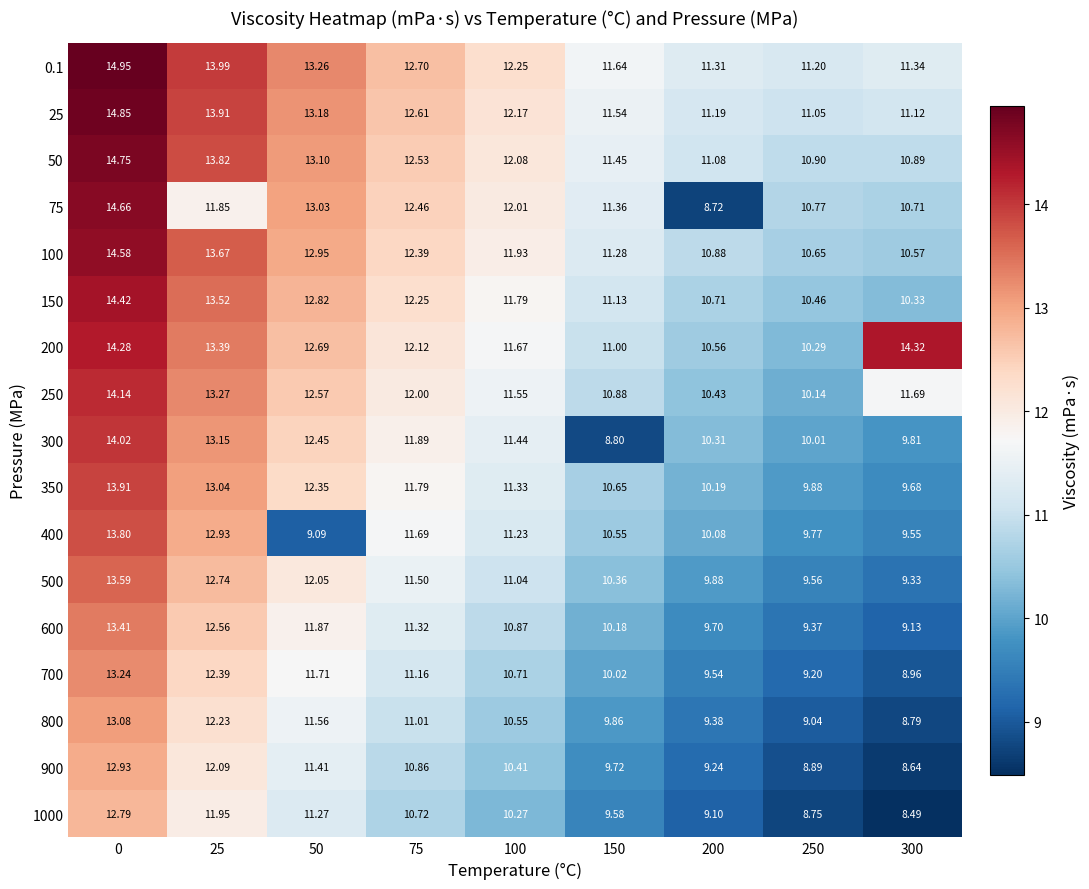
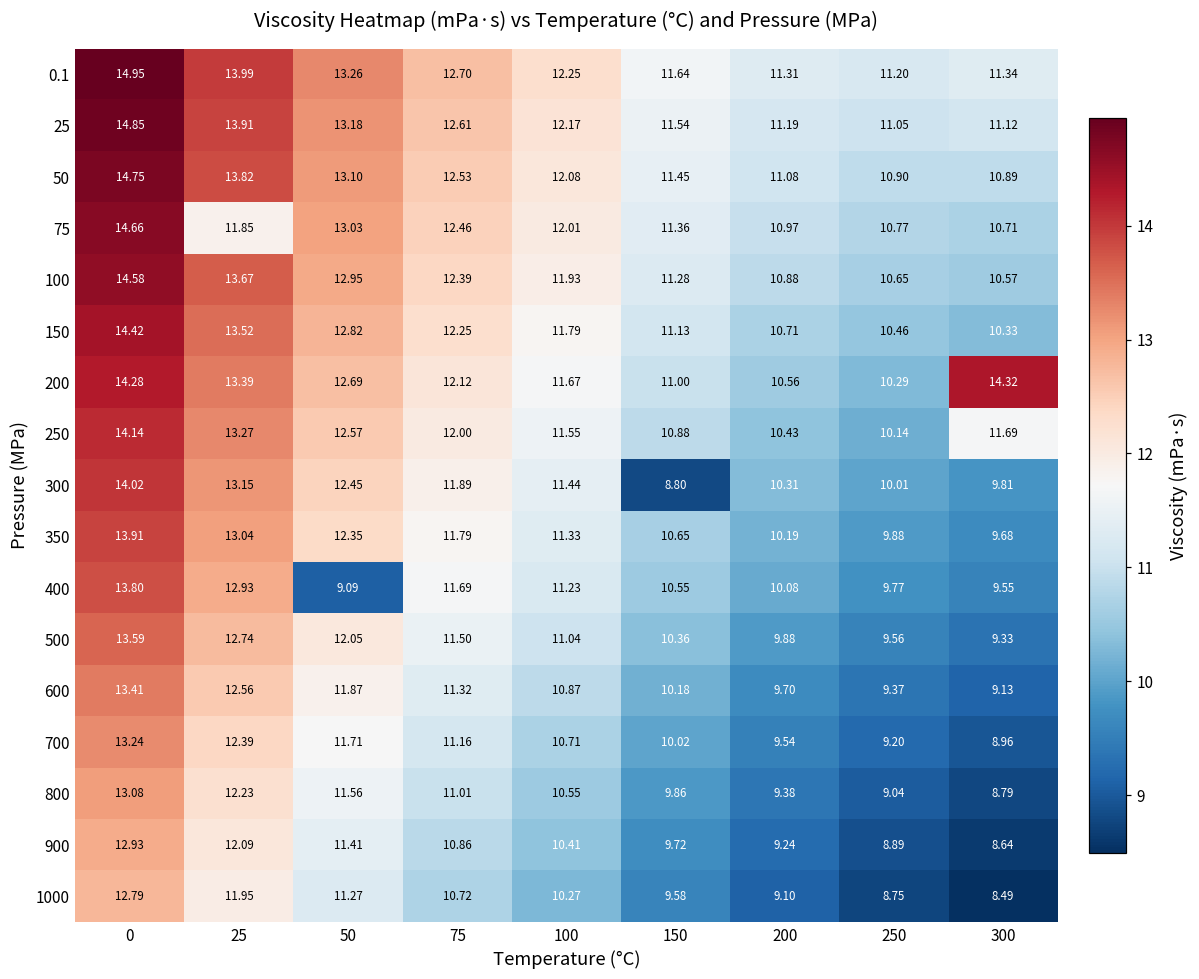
75, 200: 8.72 -> 10.97
